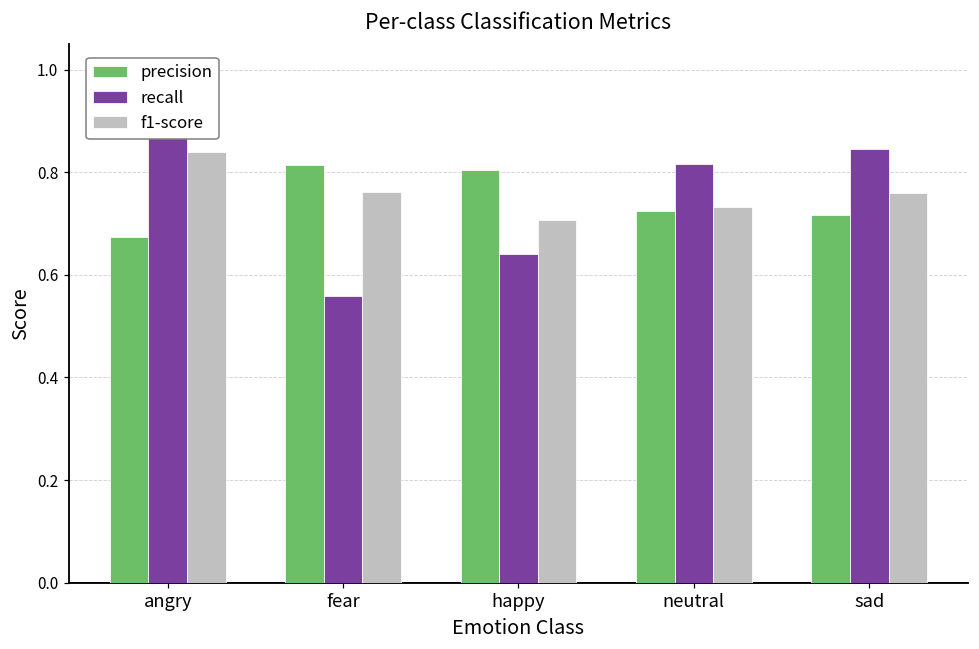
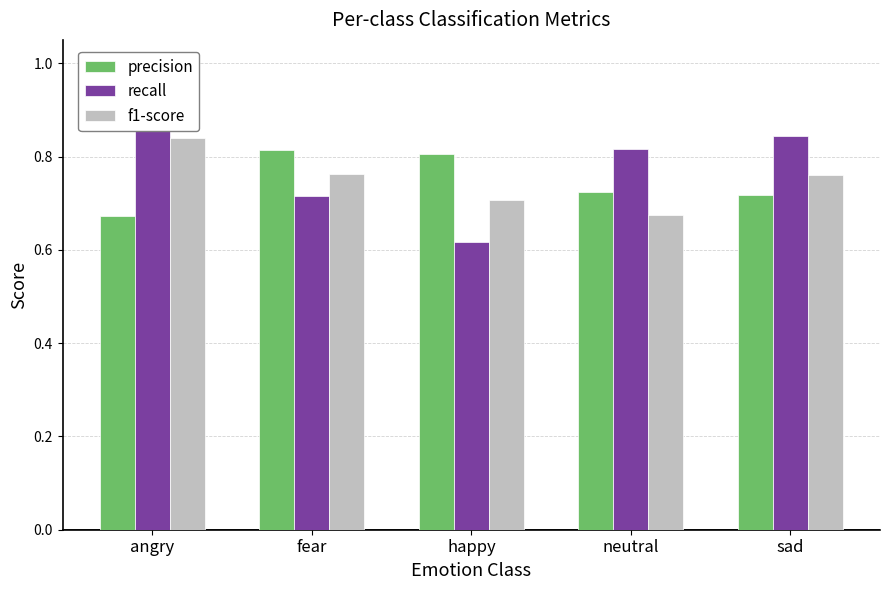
recall, fear: 0.56 -> 0.72
recall, happy: 0.64 -> 0.62
f1-score, neutral: 0.73 -> 0.67
